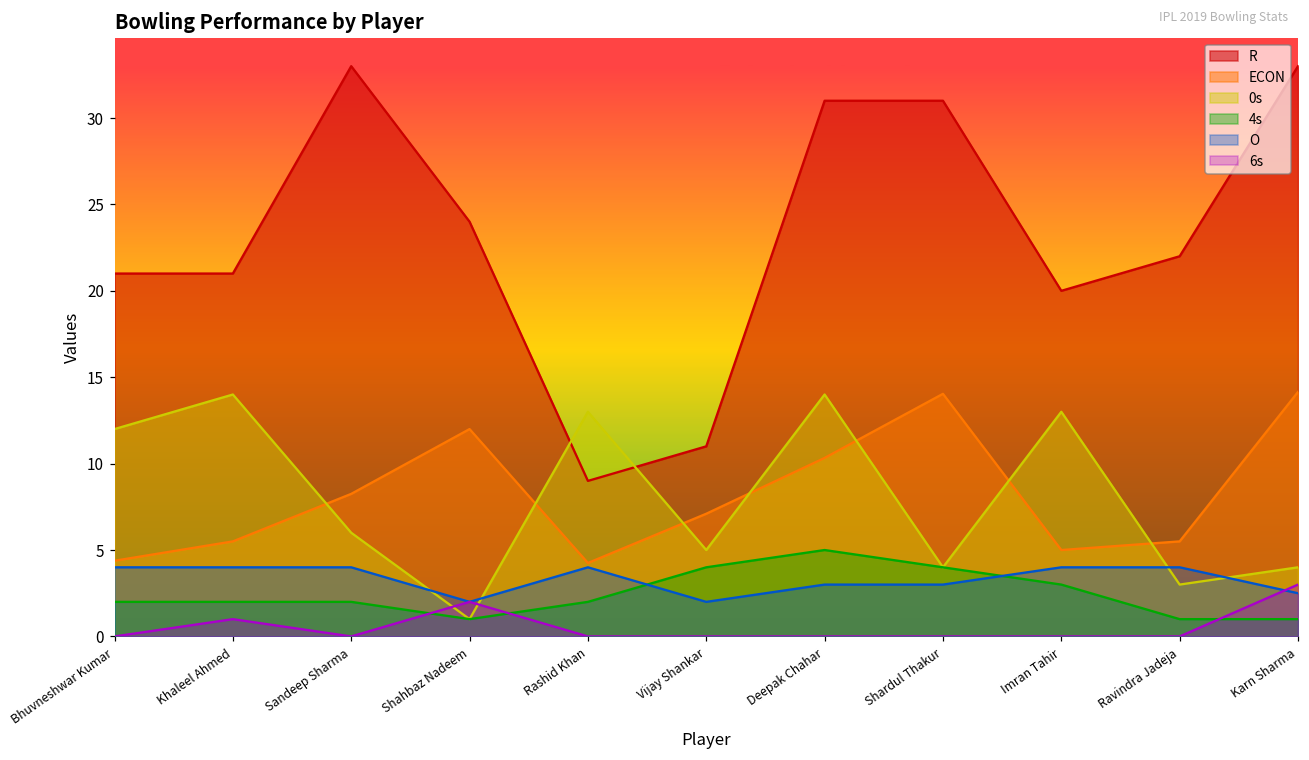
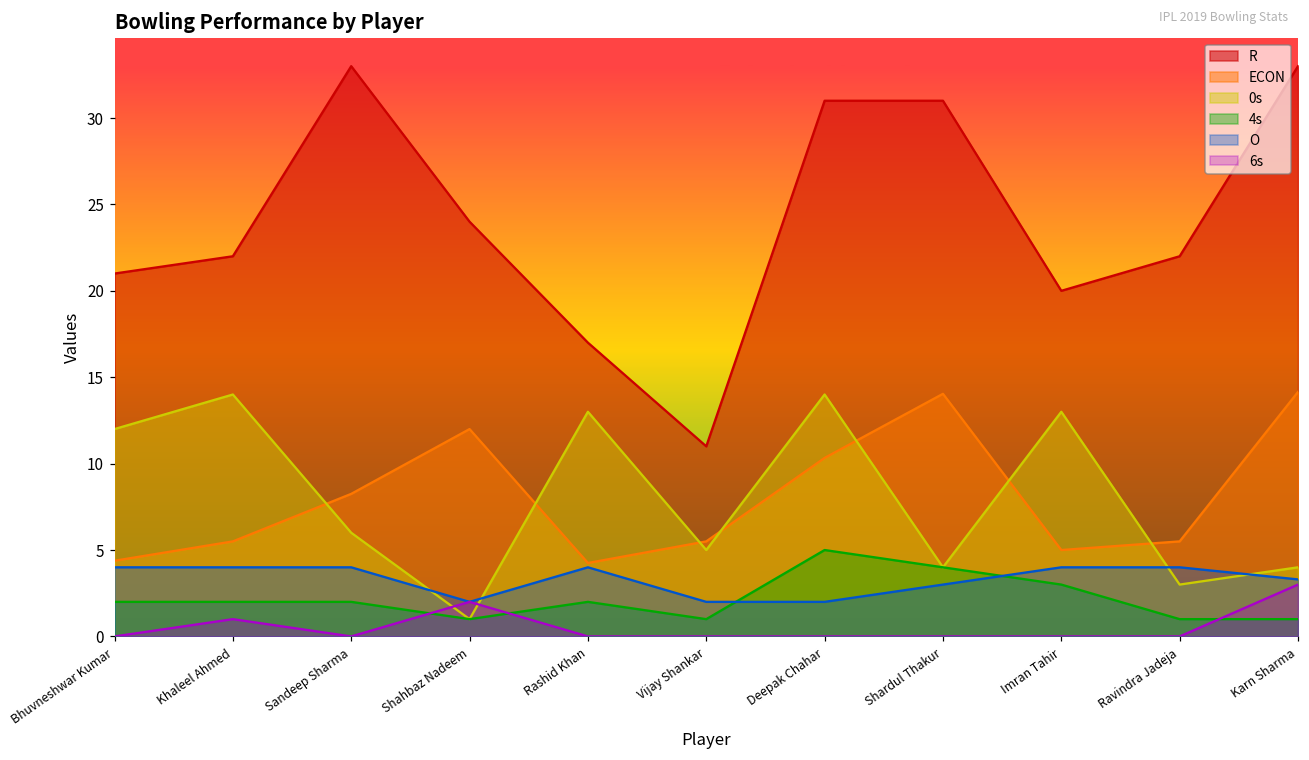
R, Khaleel Ahmed: 21 -> 22
R, Rashid Khan: 9 -> 17
ECON, Vijay Shankar: 7.1 -> 5.5
4s, Vijay Shankar: 4 -> 1
O, Deepak Chahar: 3 -> 2
O, Karn Sharma: 2.5 -> 3.3
